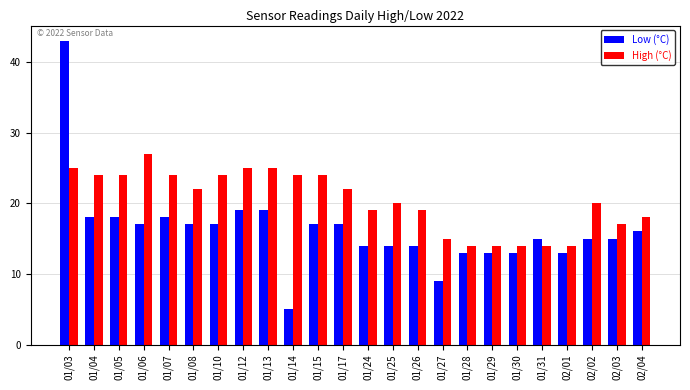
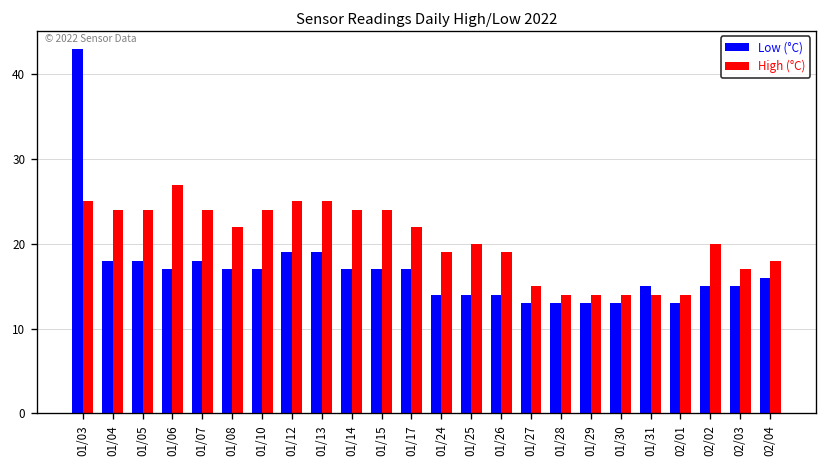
Low (°C), 01/14: 5 -> 17
Low (°C), 01/27: 9 -> 13
